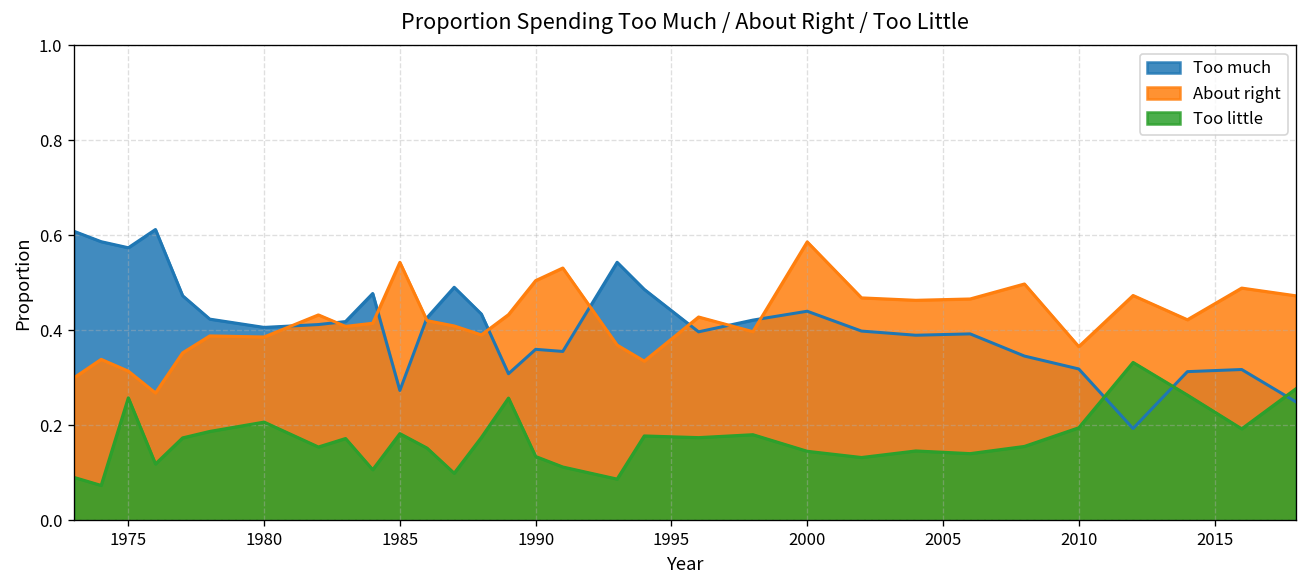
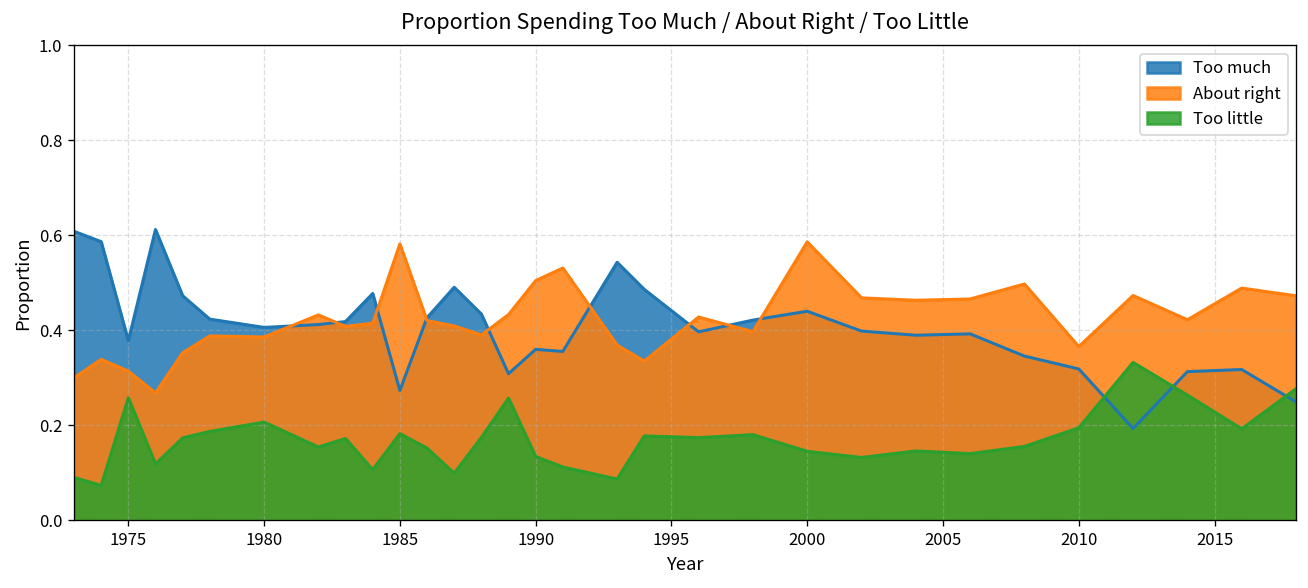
Too much, 1975: 0.57 -> 0.38
About right, 1985: 0.54 -> 0.58
